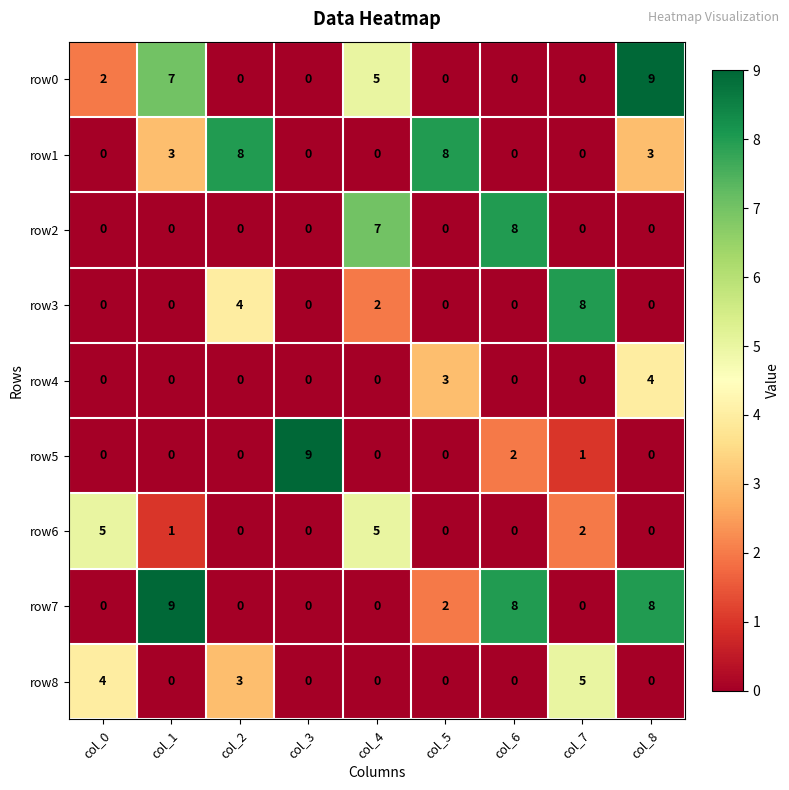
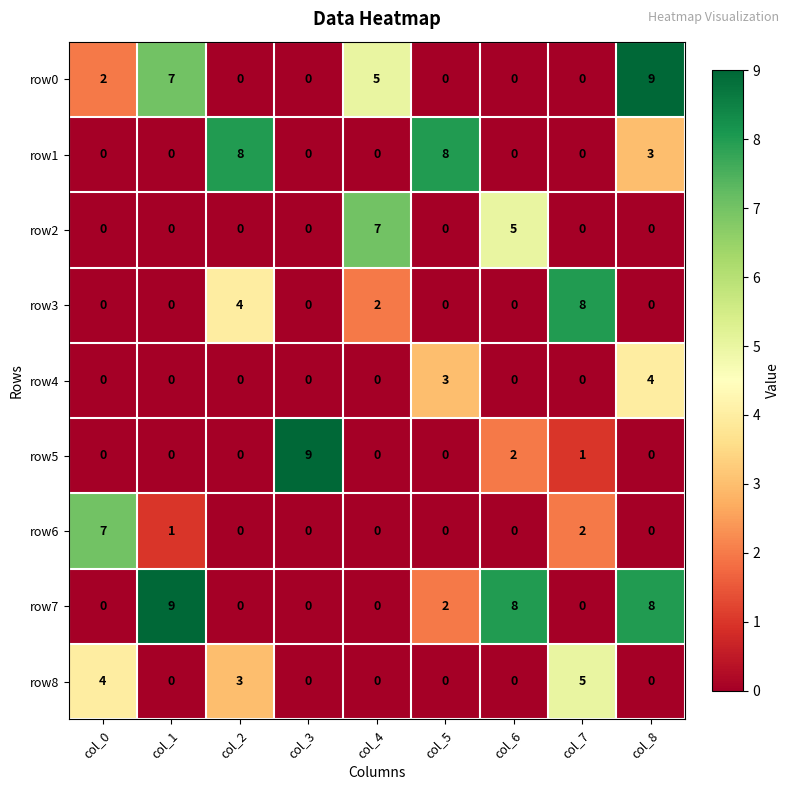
row1, col_1: 3 -> 0
row2, col_6: 8 -> 5
row6, col_0: 5 -> 7
row6, col_4: 5 -> 0
